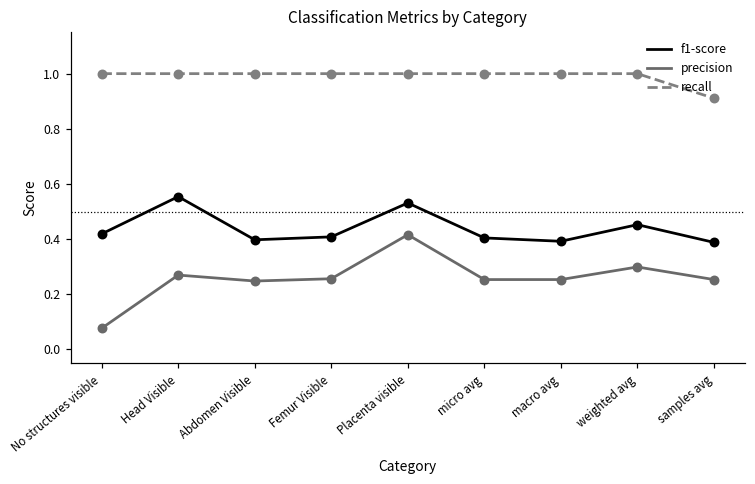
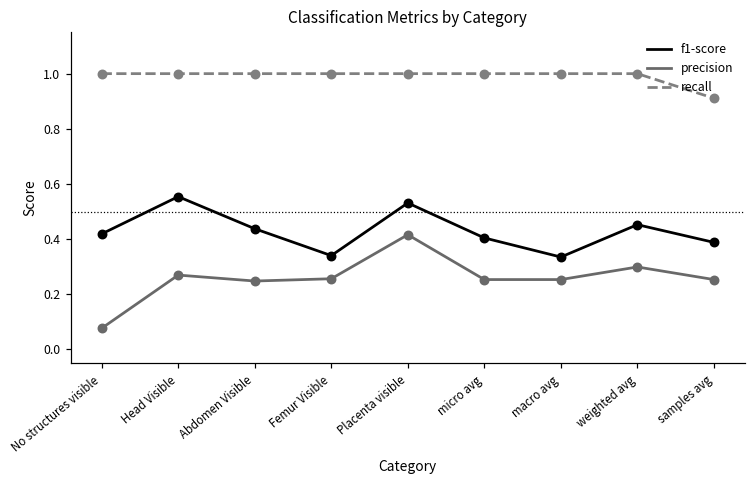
f1-score, Abdomen Visible: 0.40 -> 0.44
f1-score, Femur Visible: 0.41 -> 0.34
f1-score, macro avg: 0.39 -> 0.34
